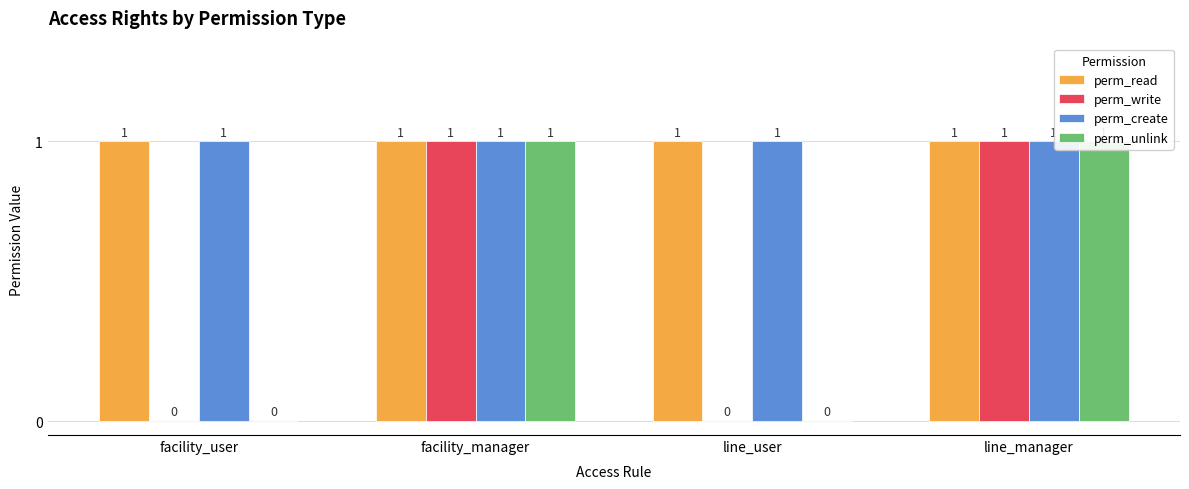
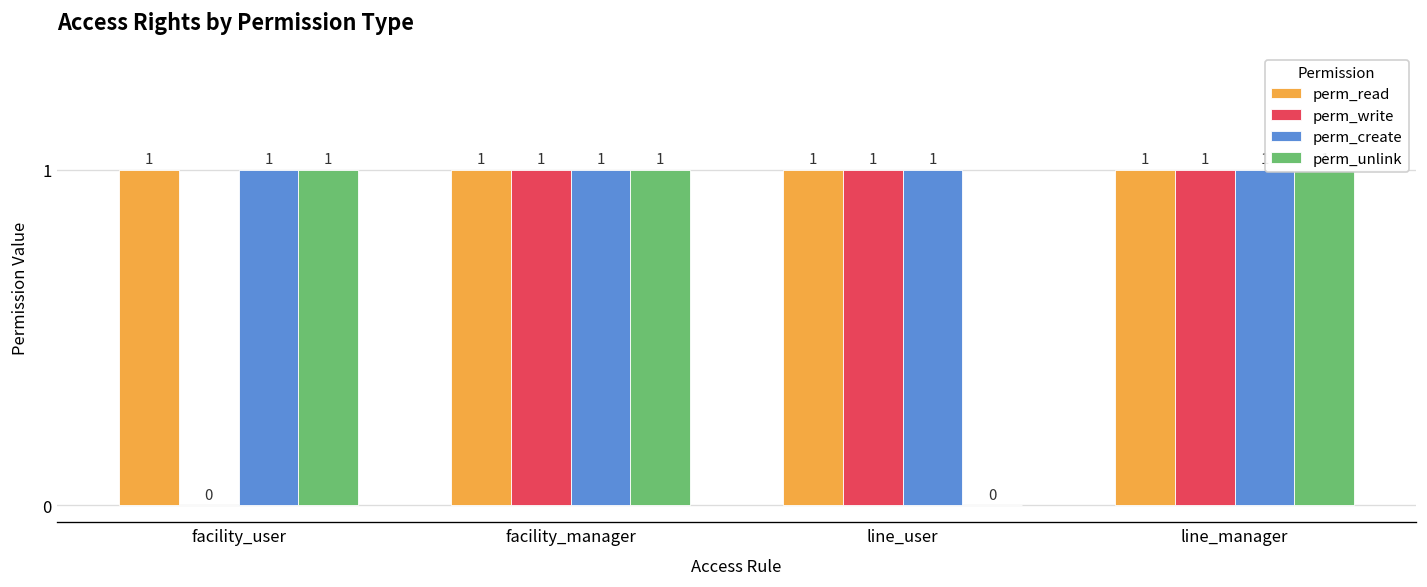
perm_unlink, facility_user: 0 -> 1
perm_write, line_user: 0 -> 1
